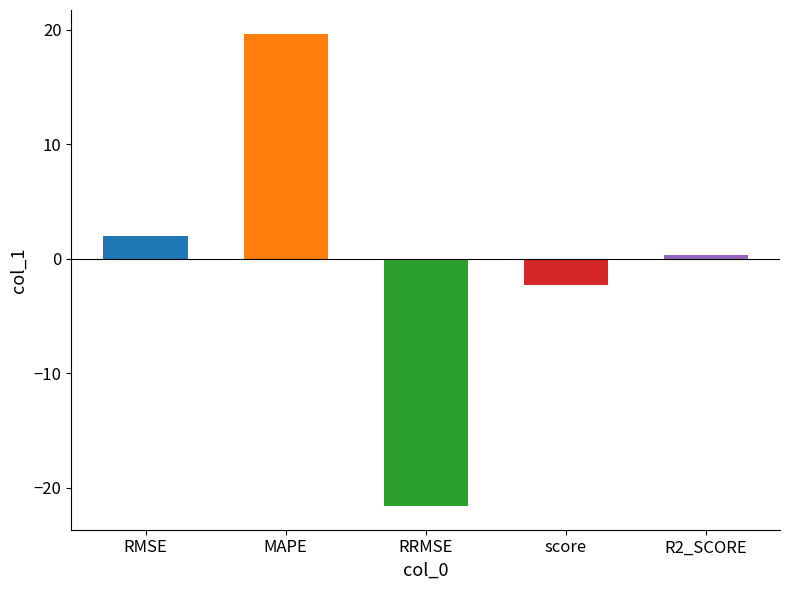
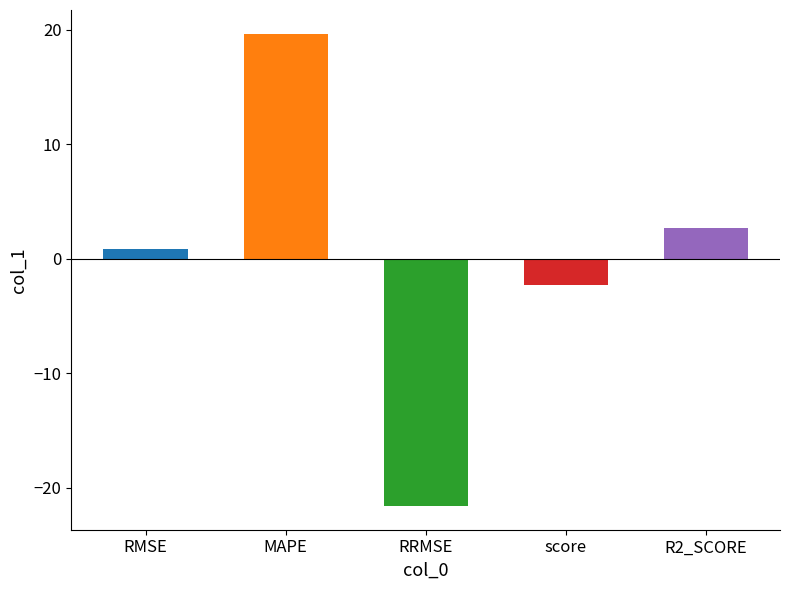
RMSE: 2.0 -> 0.8
R2_SCORE: 0.4 -> 2.7
